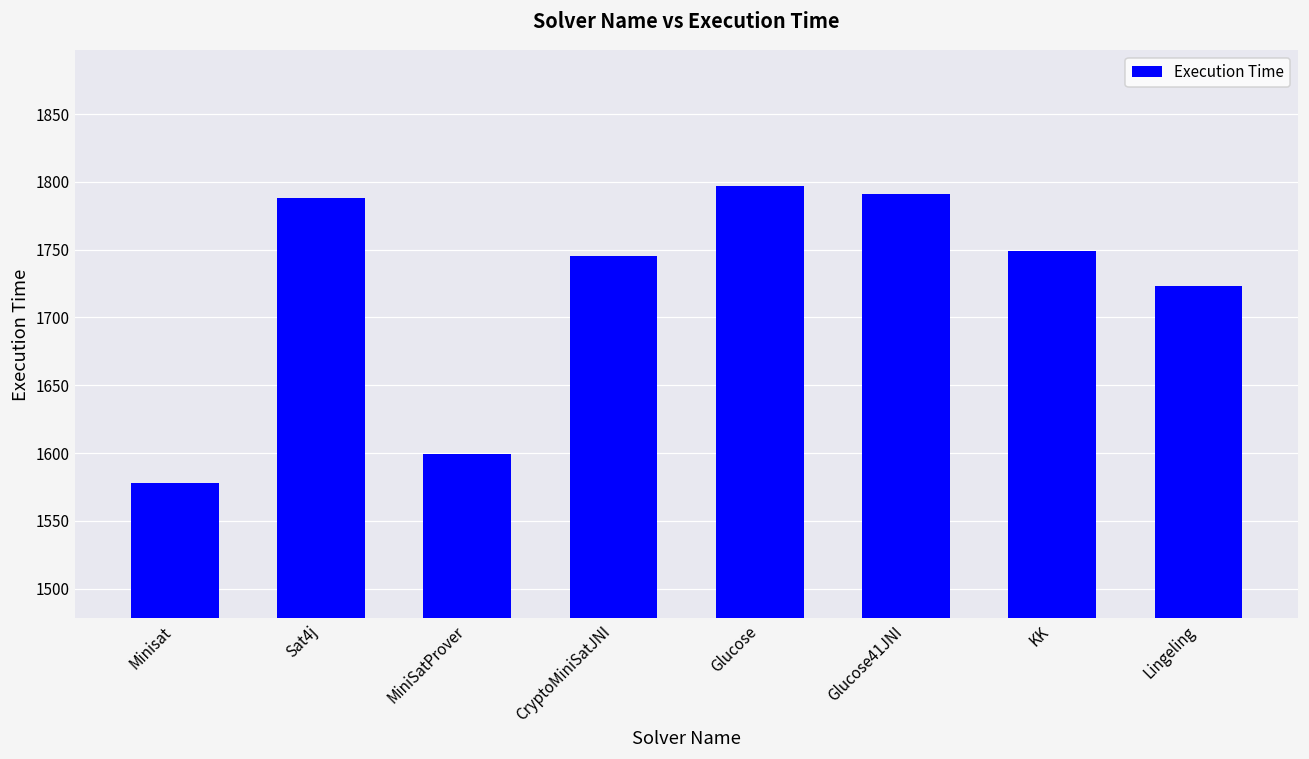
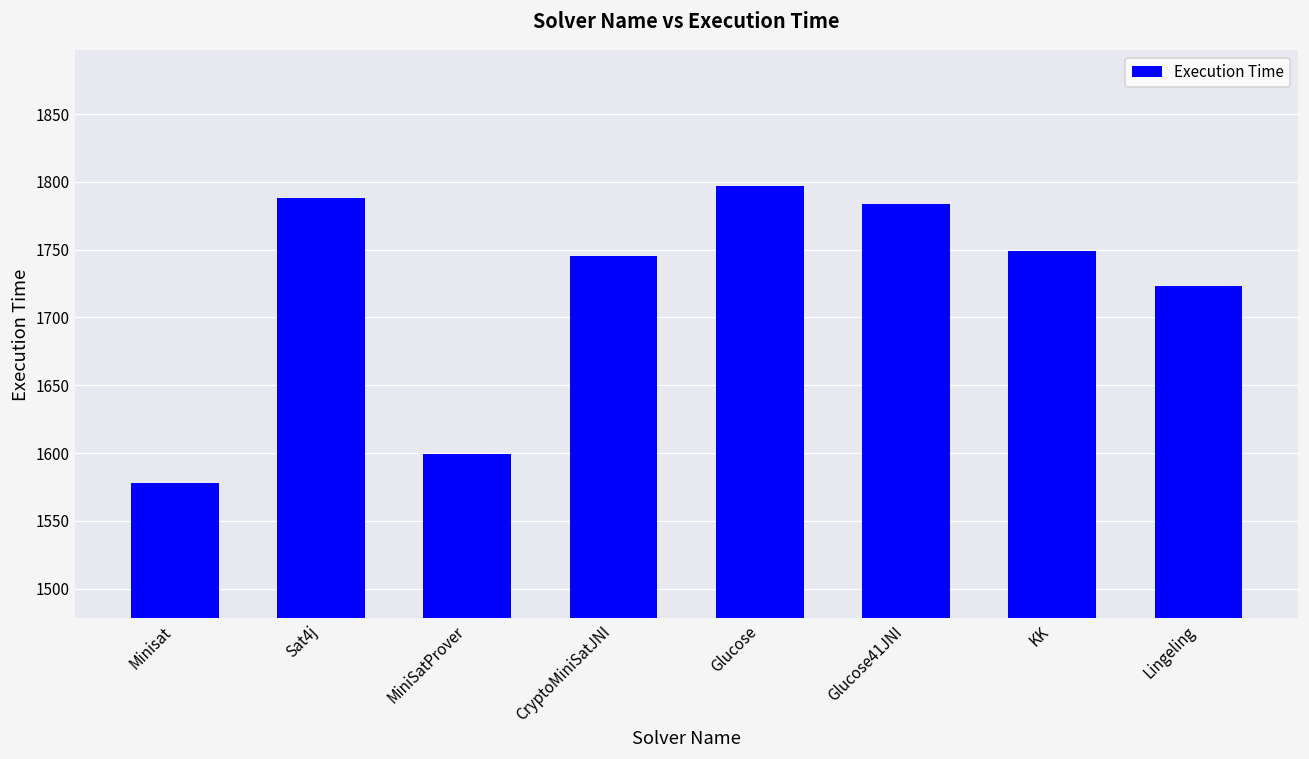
Glucose41JNI: 1791 -> 1784
